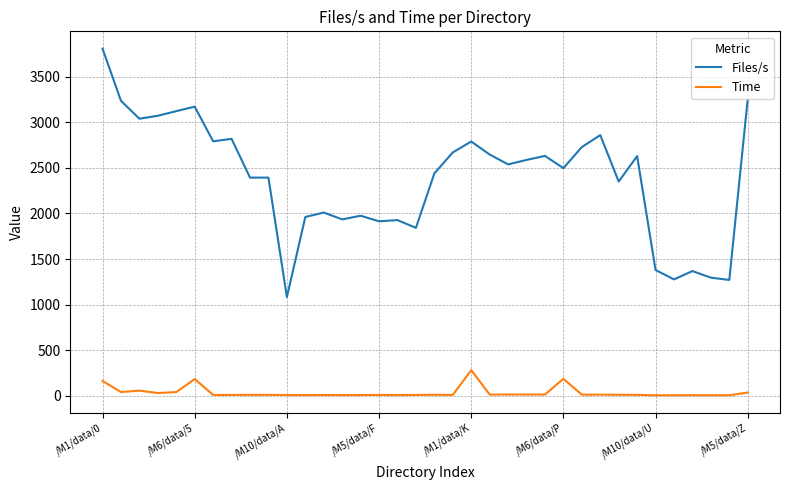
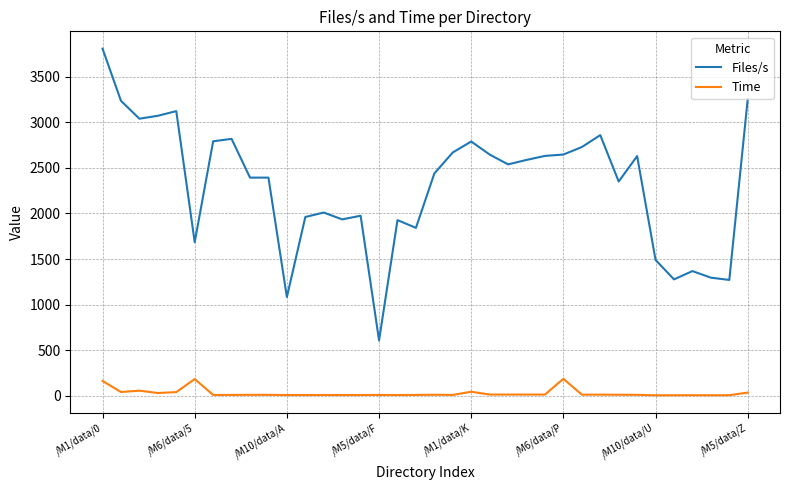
Files/s, /M6/data/5: 3200 -> 1700
Files/s, /M5/data/F: 1900 -> 600
Time, /M1/data/K: 300 -> 0
Files/s, /M6/data/P: 2500 -> 2600
Files/s, /M10/data/U: 1400 -> 1500
